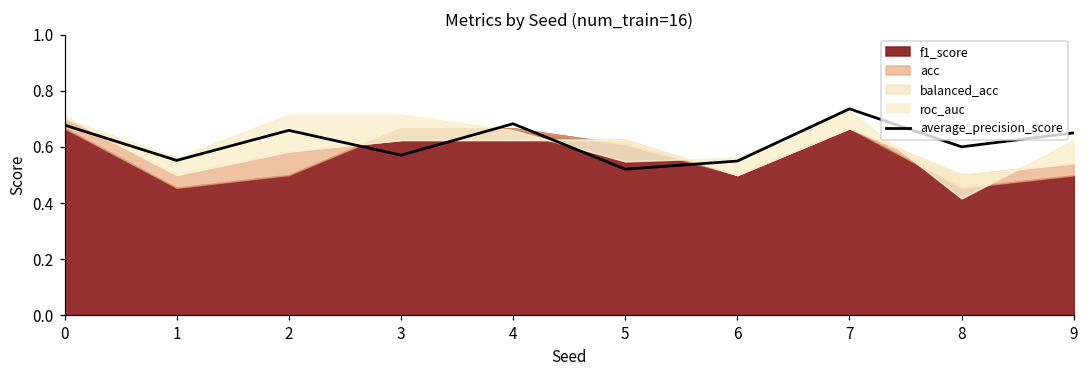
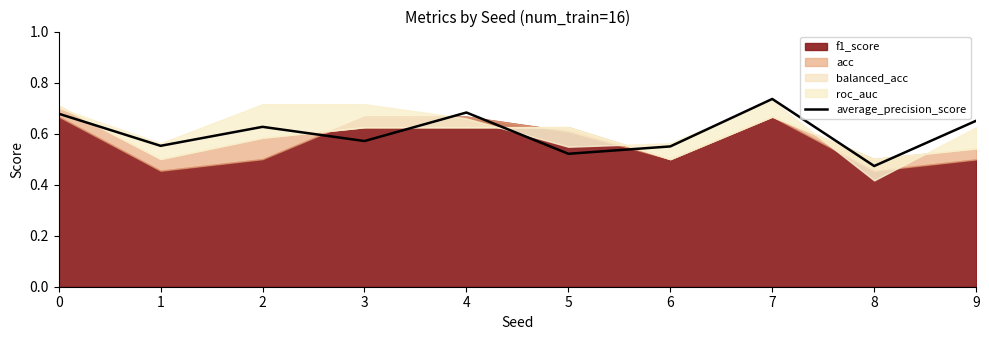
average_precision_score, 2: 0.66 -> 0.63
average_precision_score, 8: 0.60 -> 0.47
